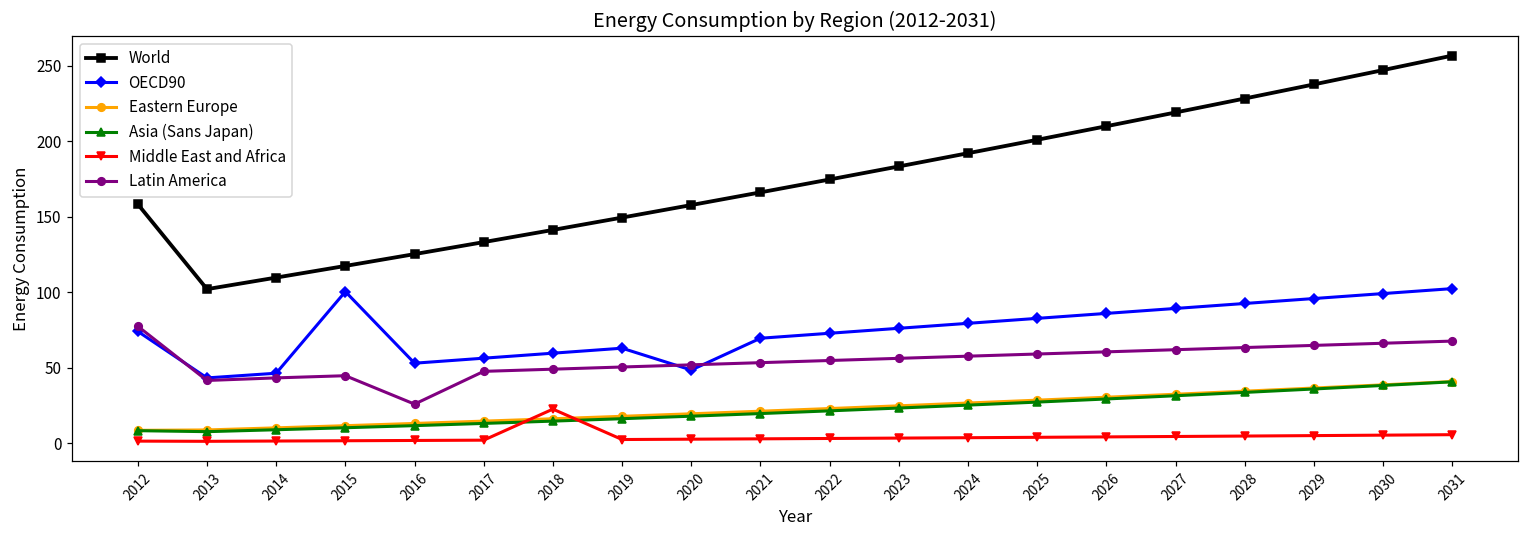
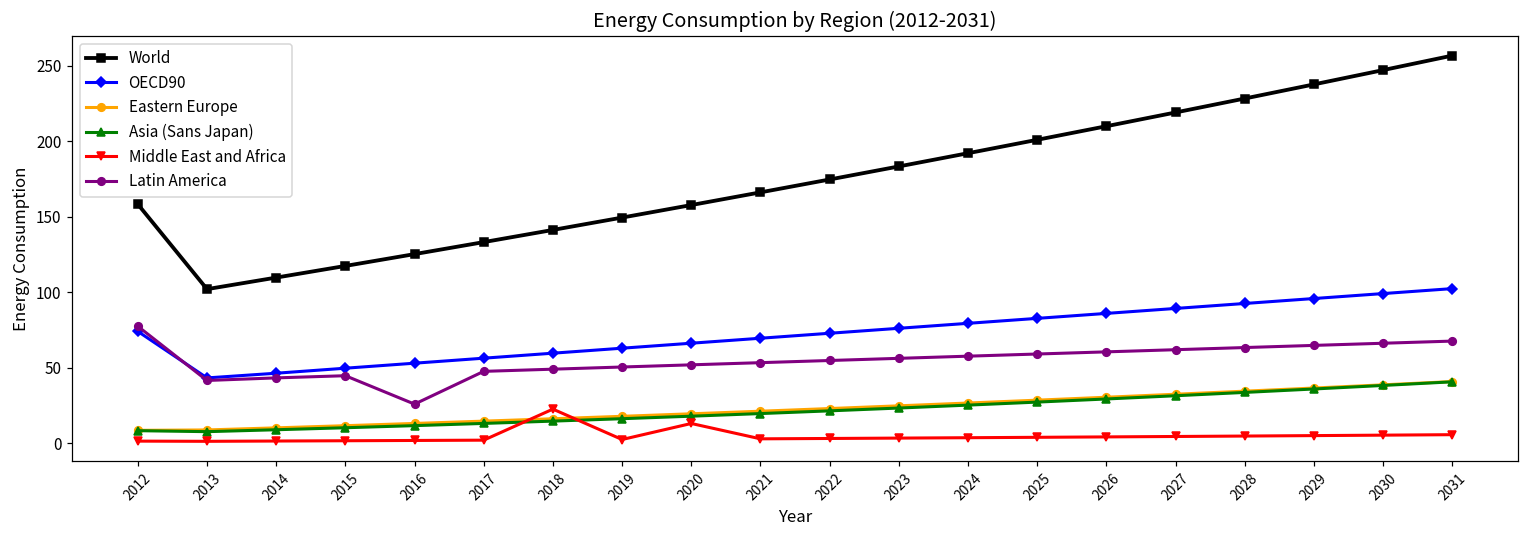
OECD90, 2015: 100 -> 50
OECD90, 2020: 48 -> 66
Middle East and Africa, 2020: 3 -> 13
